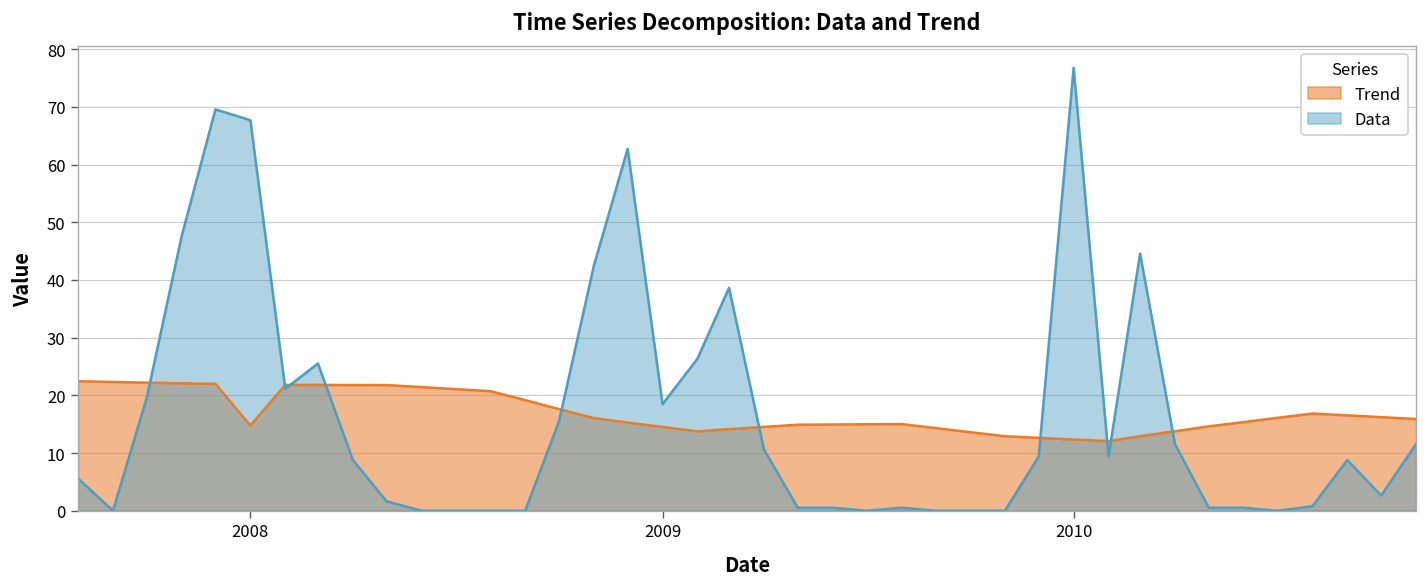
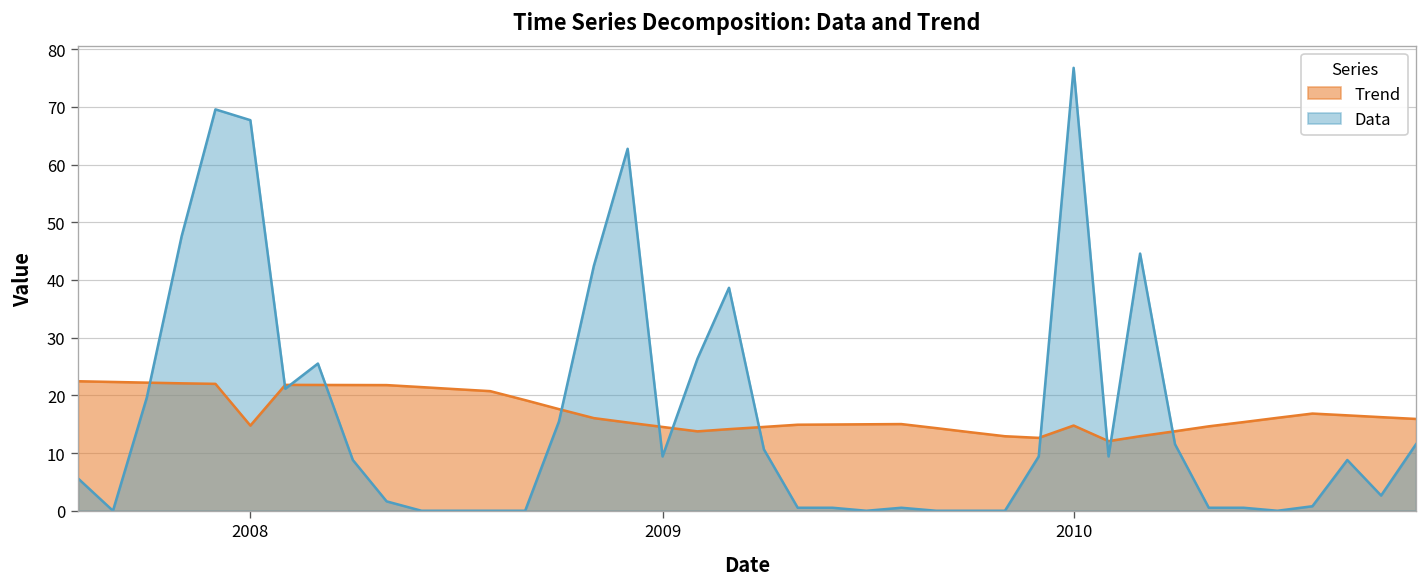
Data, 2009: 18 -> 9
Trend, 2010: 12 -> 15
